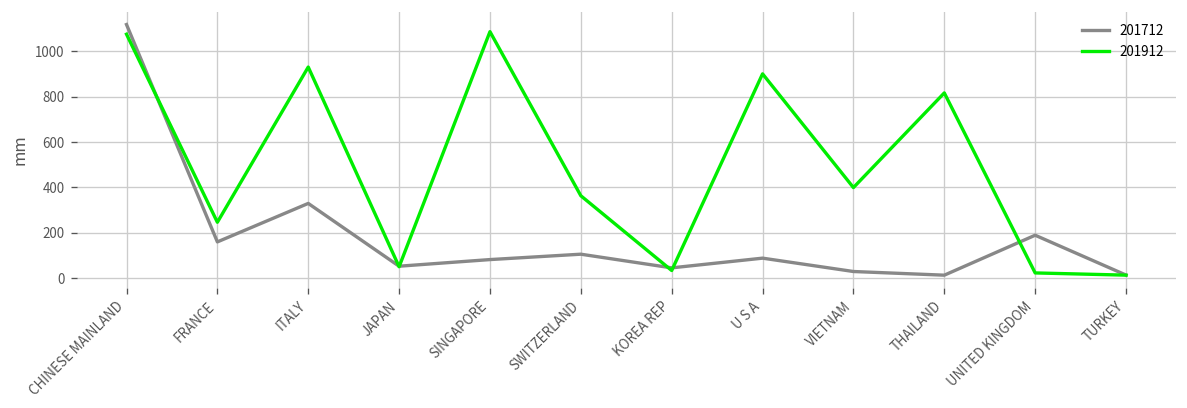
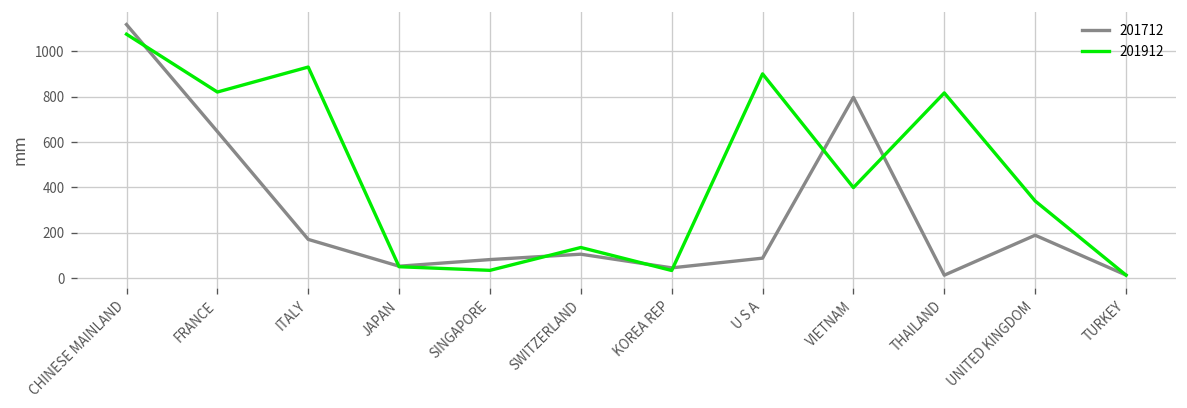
201712, FRANCE: 160 -> 650
201912, FRANCE: 250 -> 820
201712, ITALY: 330 -> 170
201912, SINGAPORE: 1090 -> 40
201912, SWITZERLAND: 360 -> 140
201712, VIETNAM: 30 -> 800
201912, UNITED KINGDOM: 20 -> 340
